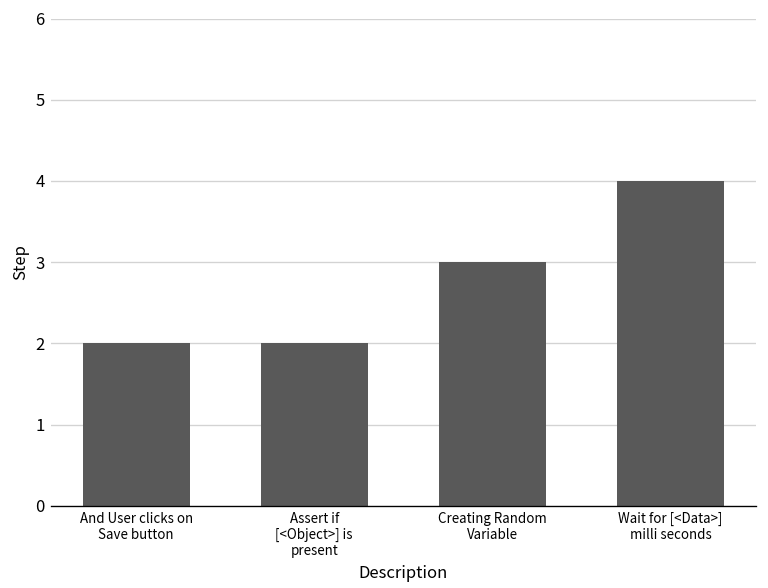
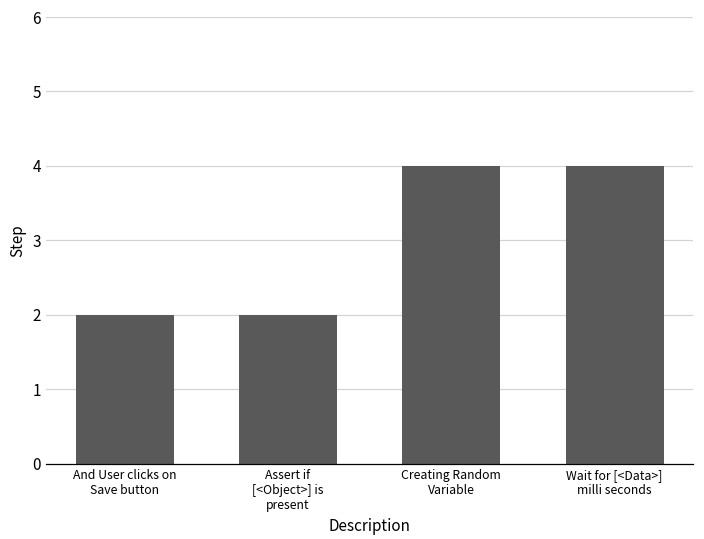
Creating Random Variable: 3 -> 4
